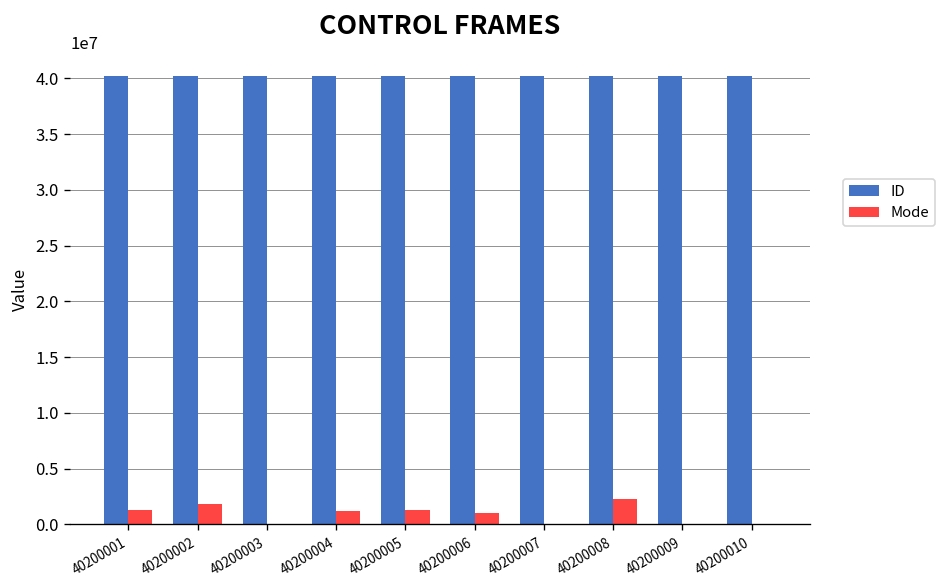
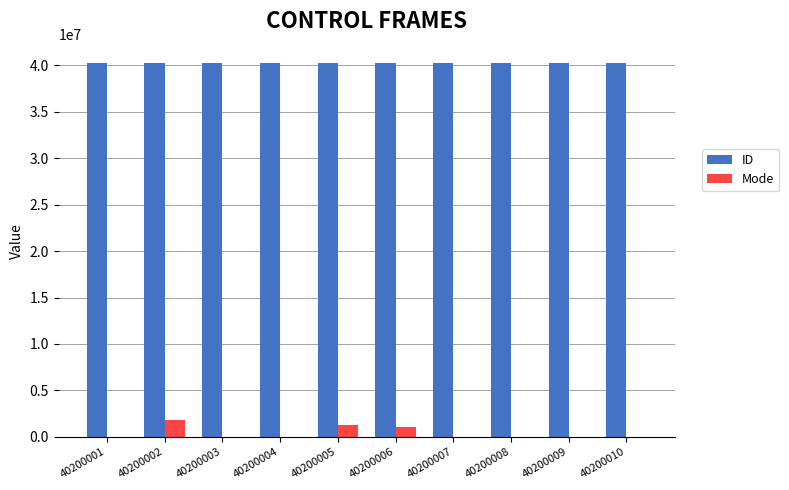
Mode, 40200001: 1000000 -> 0
Mode, 40200004: 1000000 -> 0
Mode, 40200008: 2000000 -> 0
